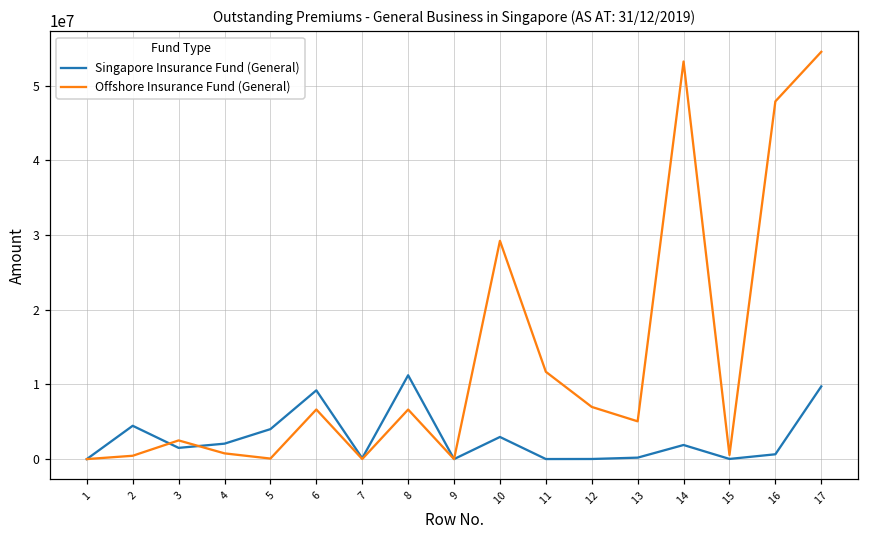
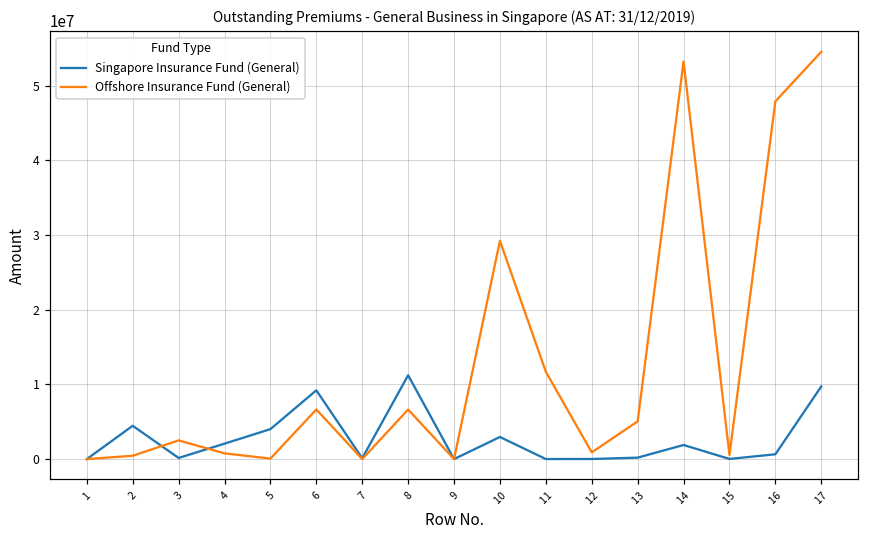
Singapore Insurance Fund (General), 3: 2000000 -> 0
Offshore Insurance Fund (General), 12: 7000000 -> 1000000
